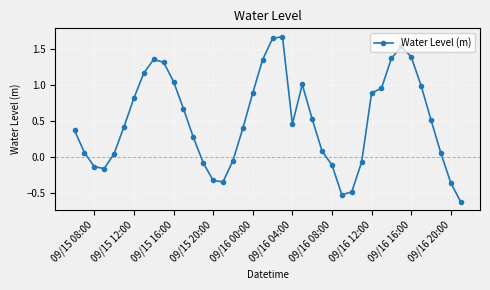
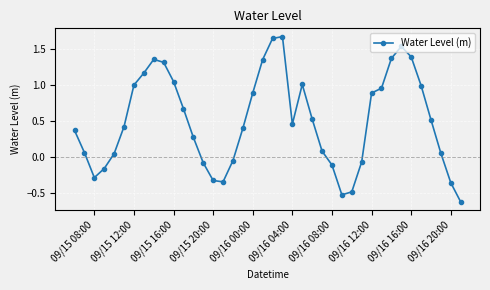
09/15 08:00: -0.1 -> -0.3
09/15 12:00: 0.8 -> 1.0
